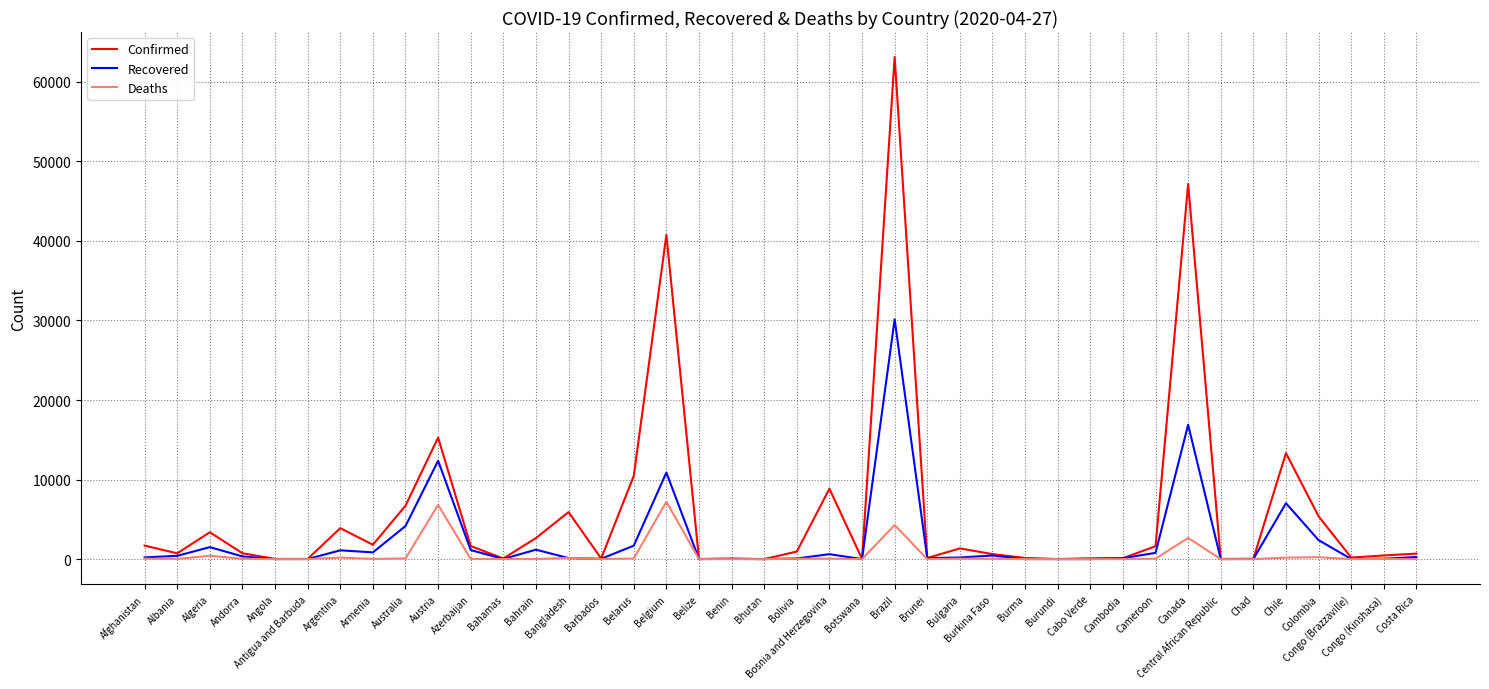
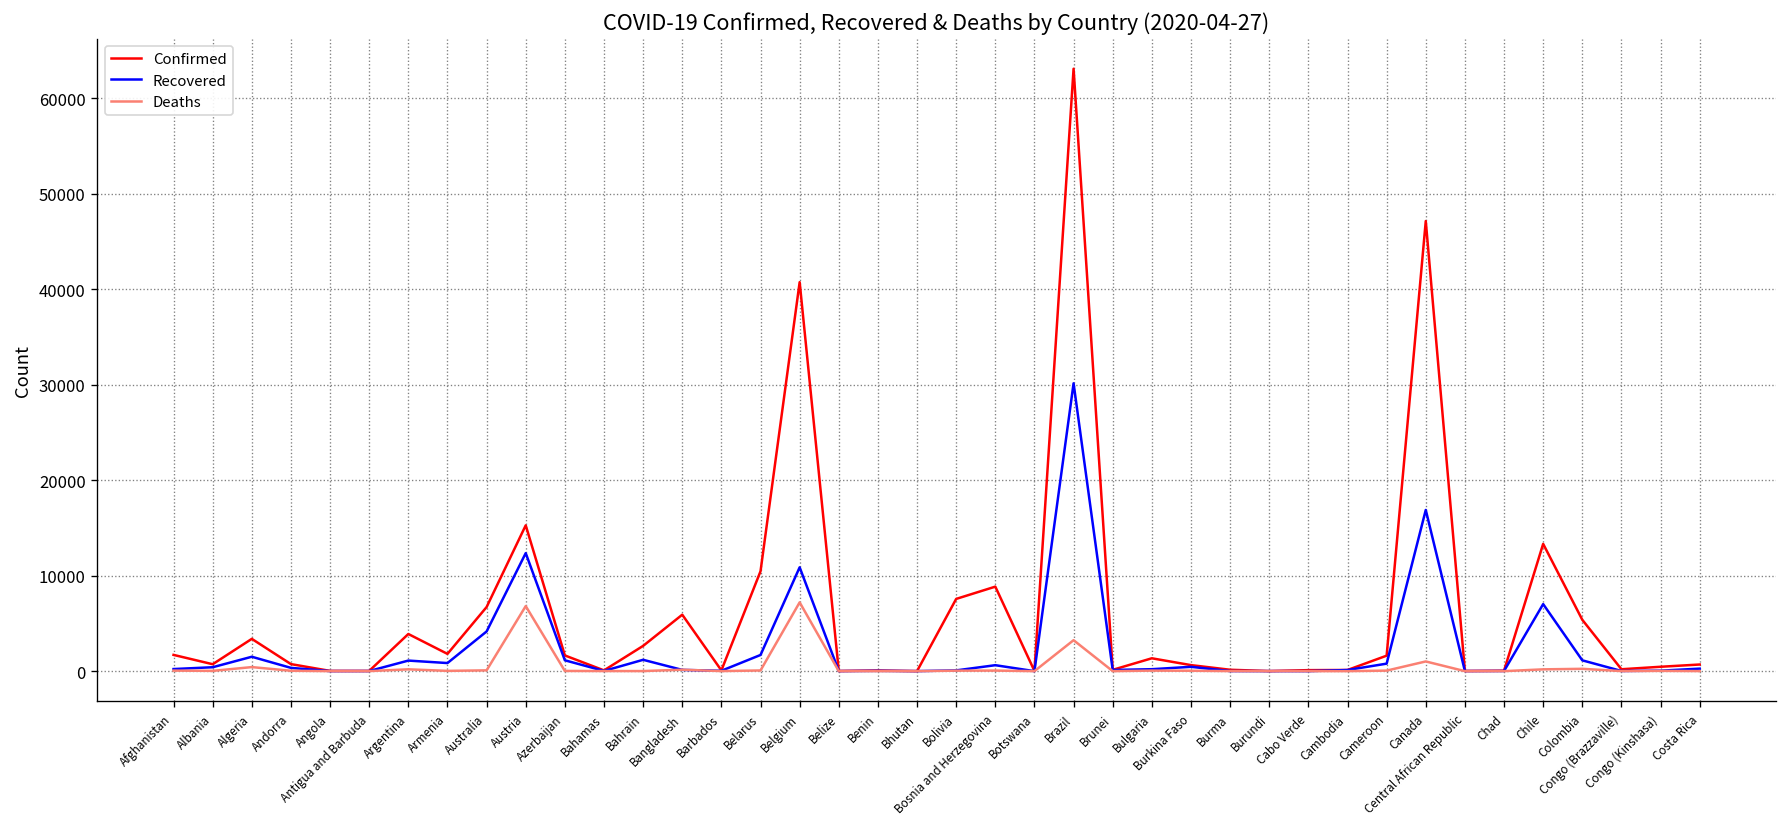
Confirmed, Bolivia: 1000 -> 8000
Deaths, Brazil: 4000 -> 3000
Deaths, Canada: 3000 -> 1000
Recovered, Colombia: 2000 -> 1000
